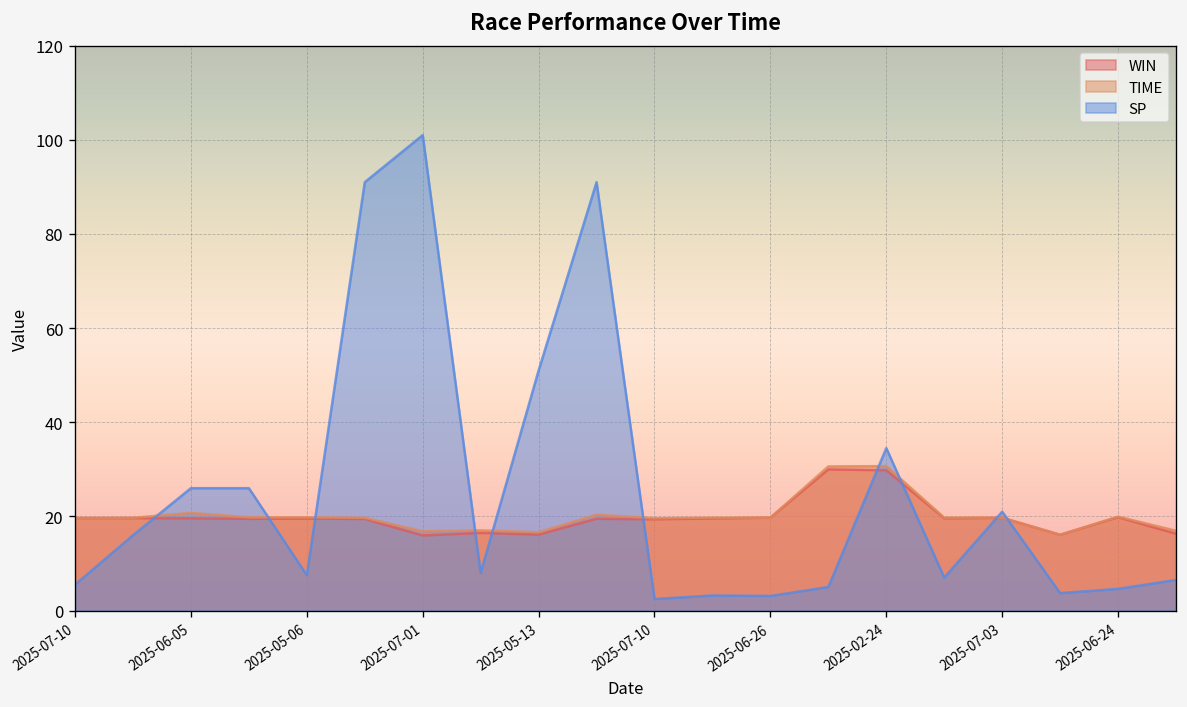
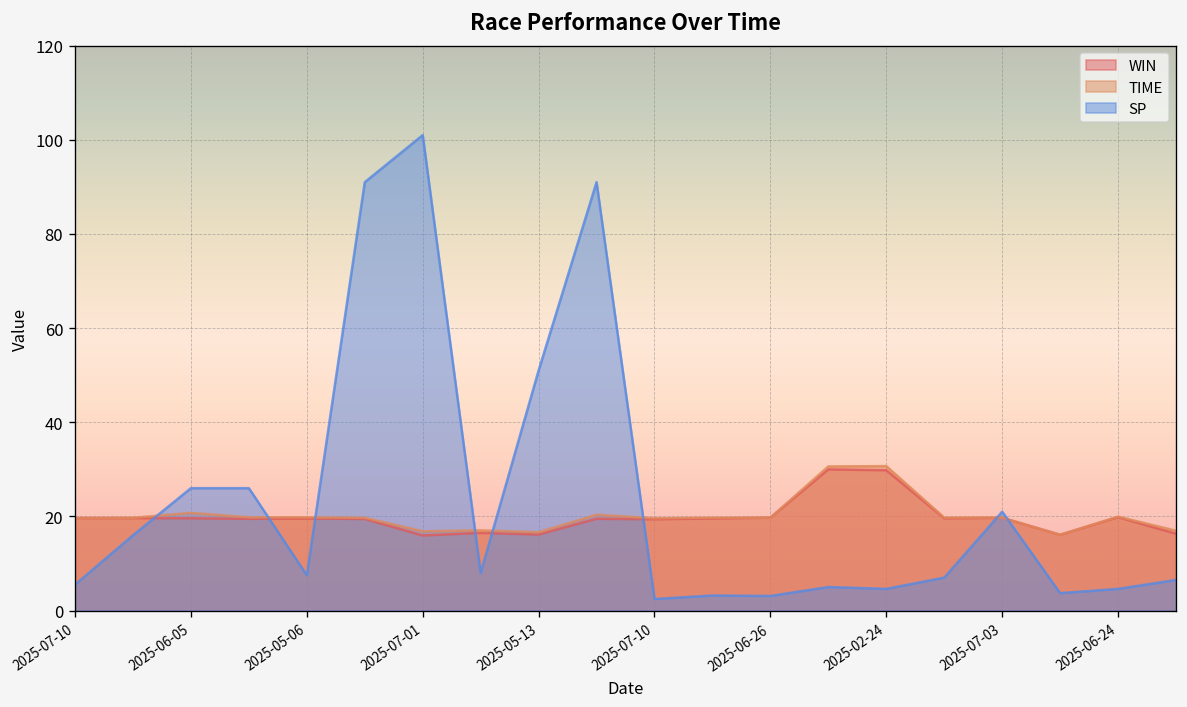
SP, 2025-02-24: 35 -> 5
